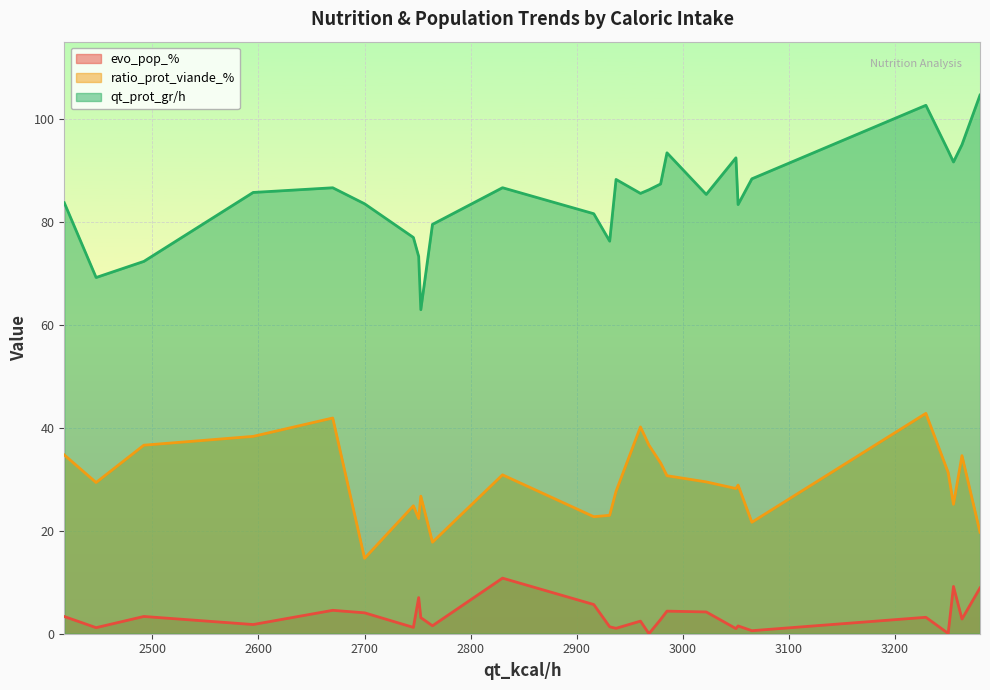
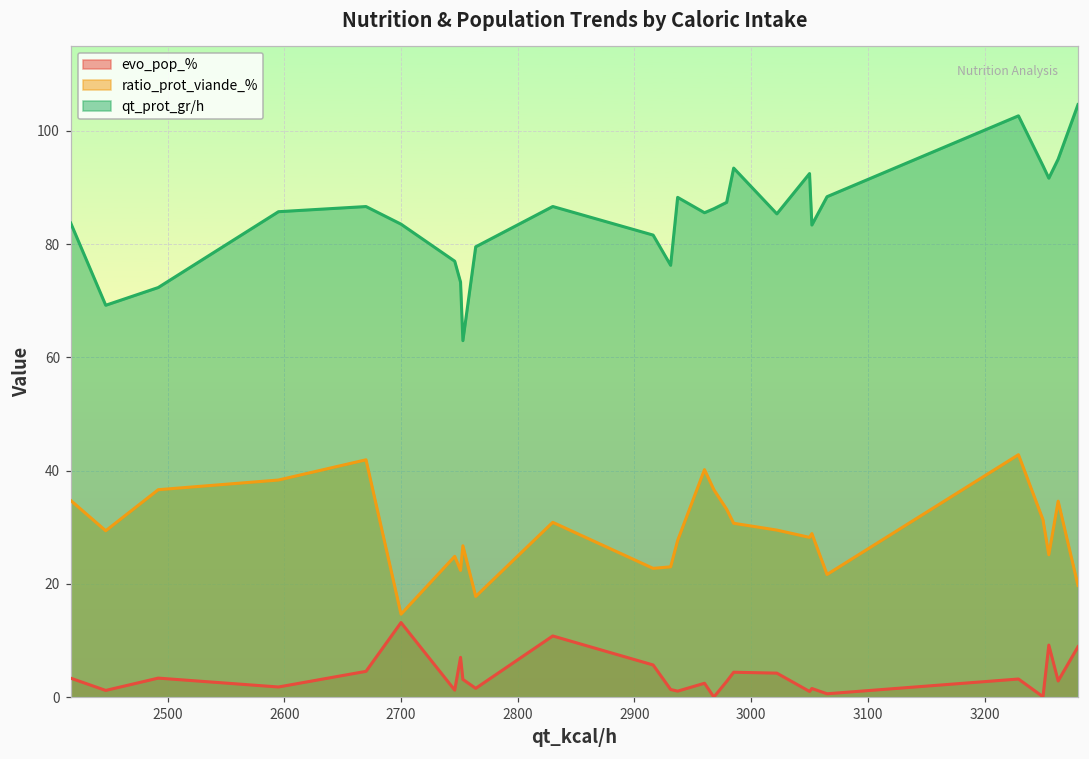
evo_pop_%, 2700: 4 -> 13
